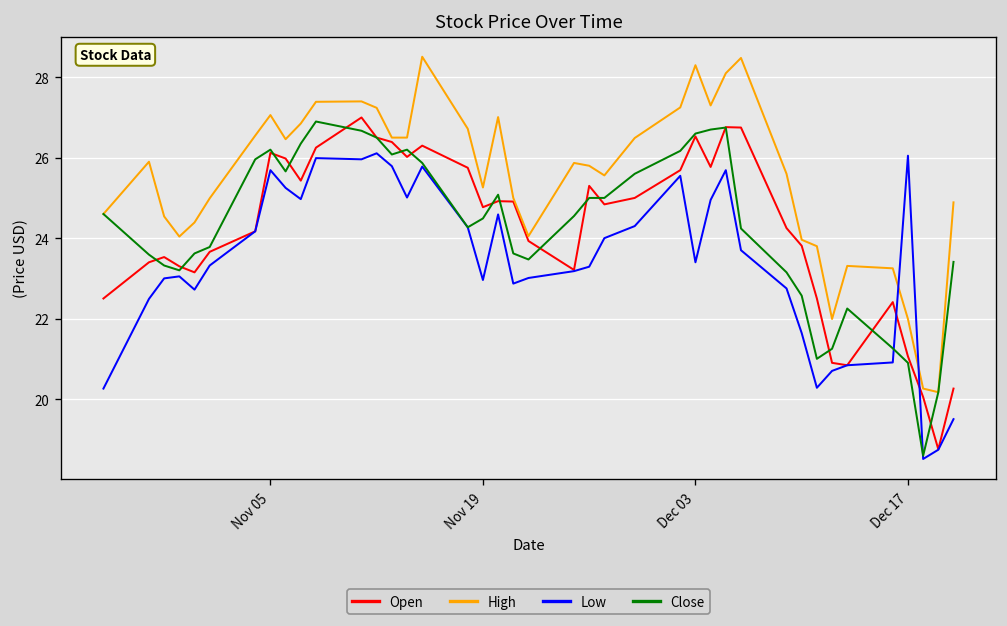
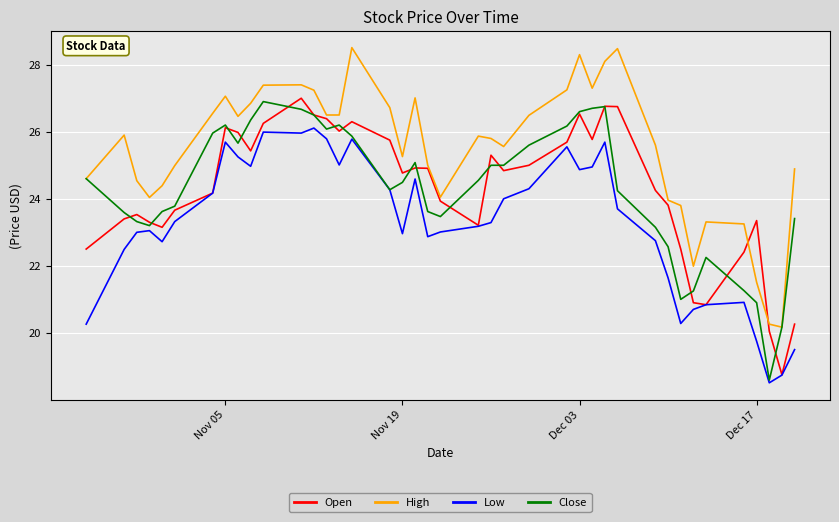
Low, Dec 03: 23.4 -> 24.9
Open, Dec 17: 21.1 -> 23.4
High, Dec 17: 22.0 -> 21.5
Low, Dec 17: 26.1 -> 19.8
